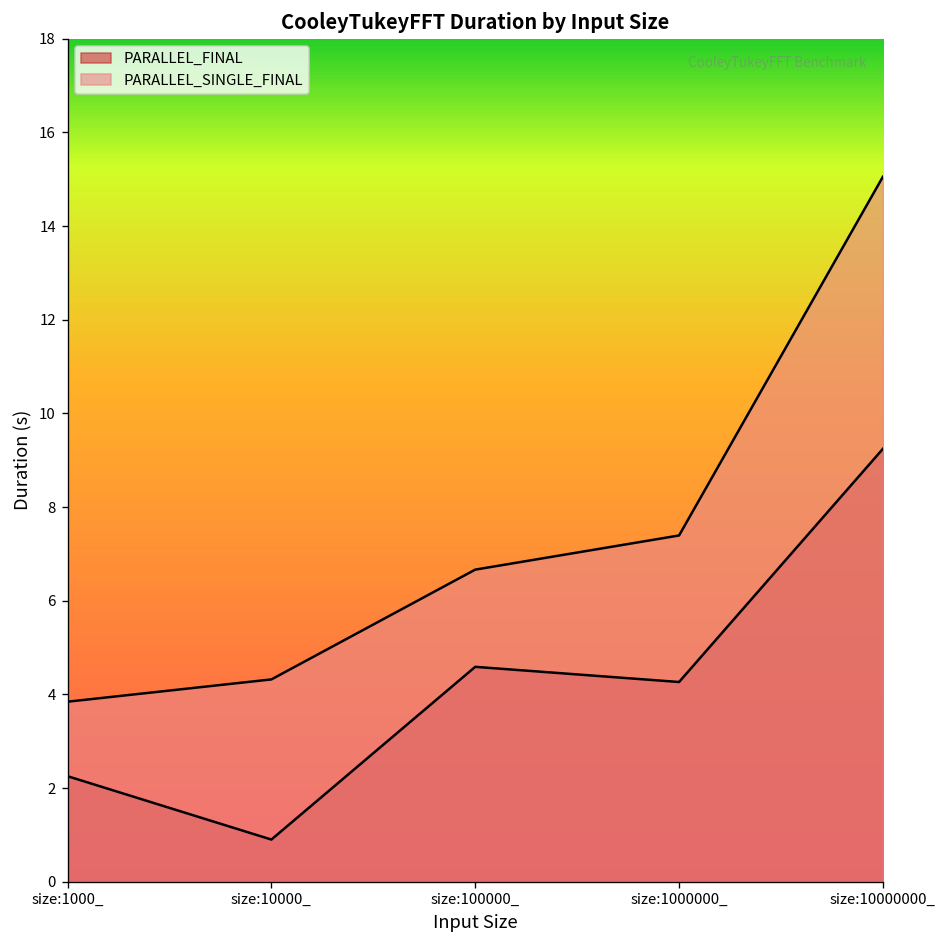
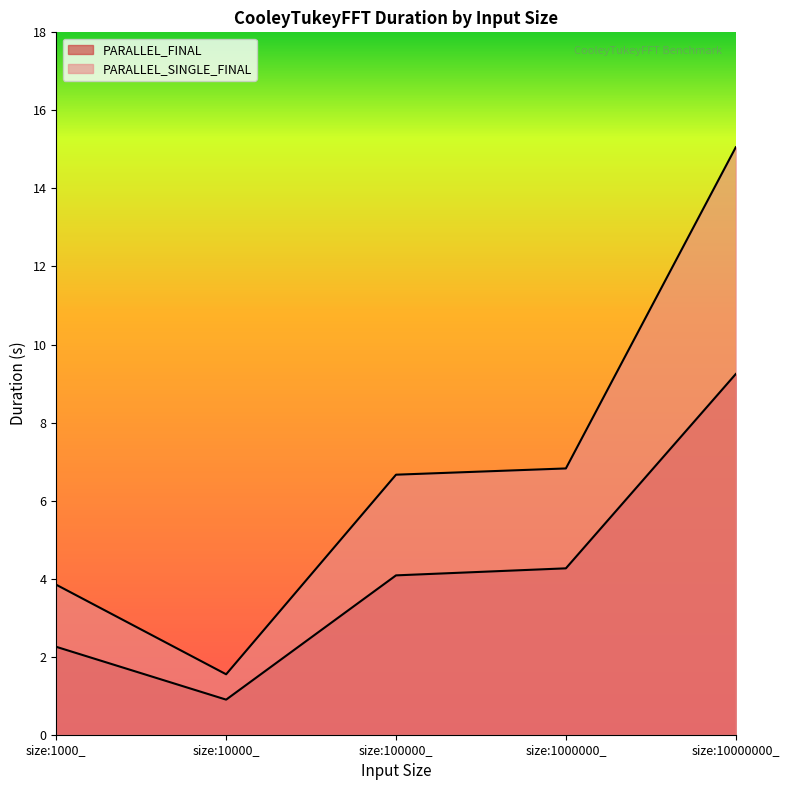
PARALLEL_SINGLE_FINAL, size:10000_: 4.3 -> 1.5
PARALLEL_FINAL, size:100000_: 4.6 -> 4.1
PARALLEL_SINGLE_FINAL, size:1000000_: 7.4 -> 6.8
